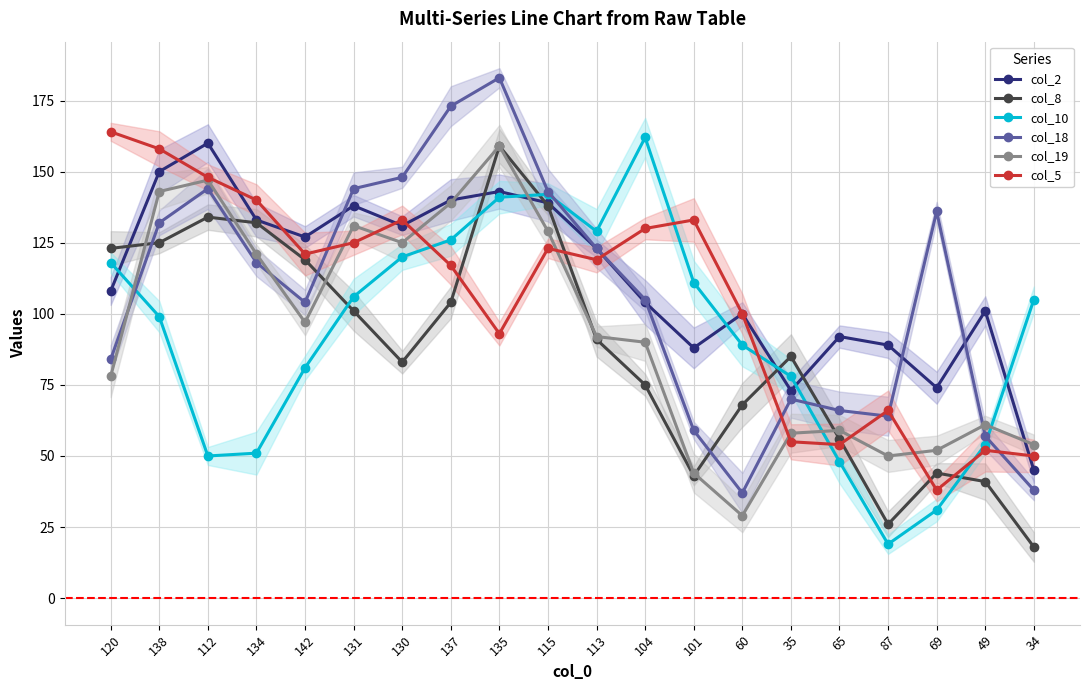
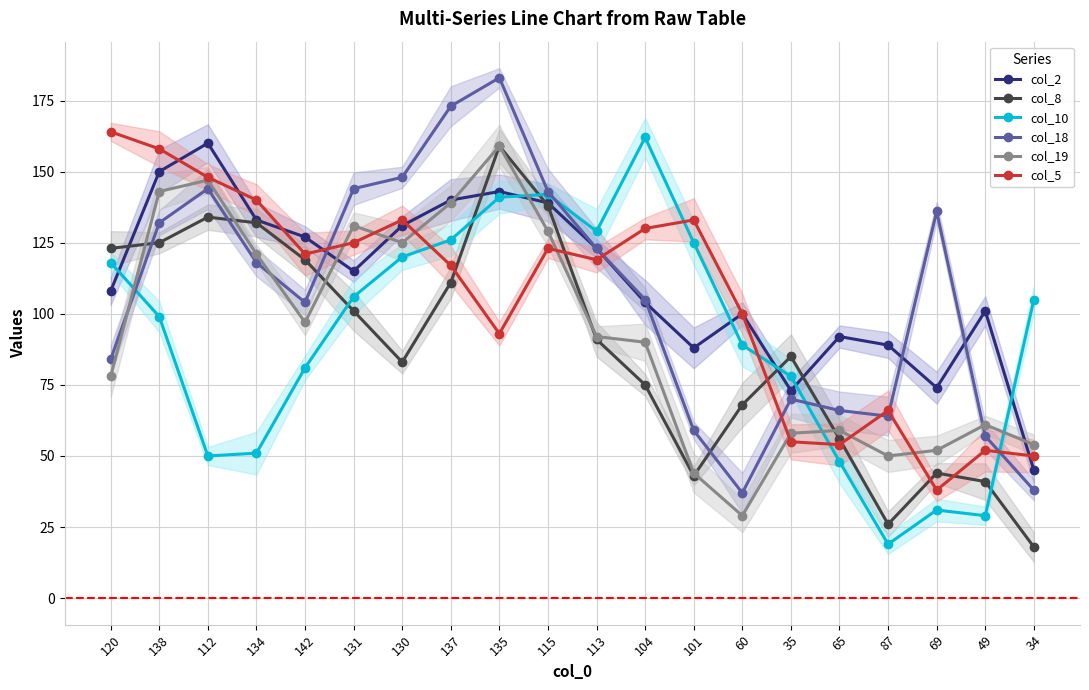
col_2, 131: 138 -> 115
col_8, 137: 104 -> 111
col_10, 101: 111 -> 125
col_10, 49: 54 -> 29
